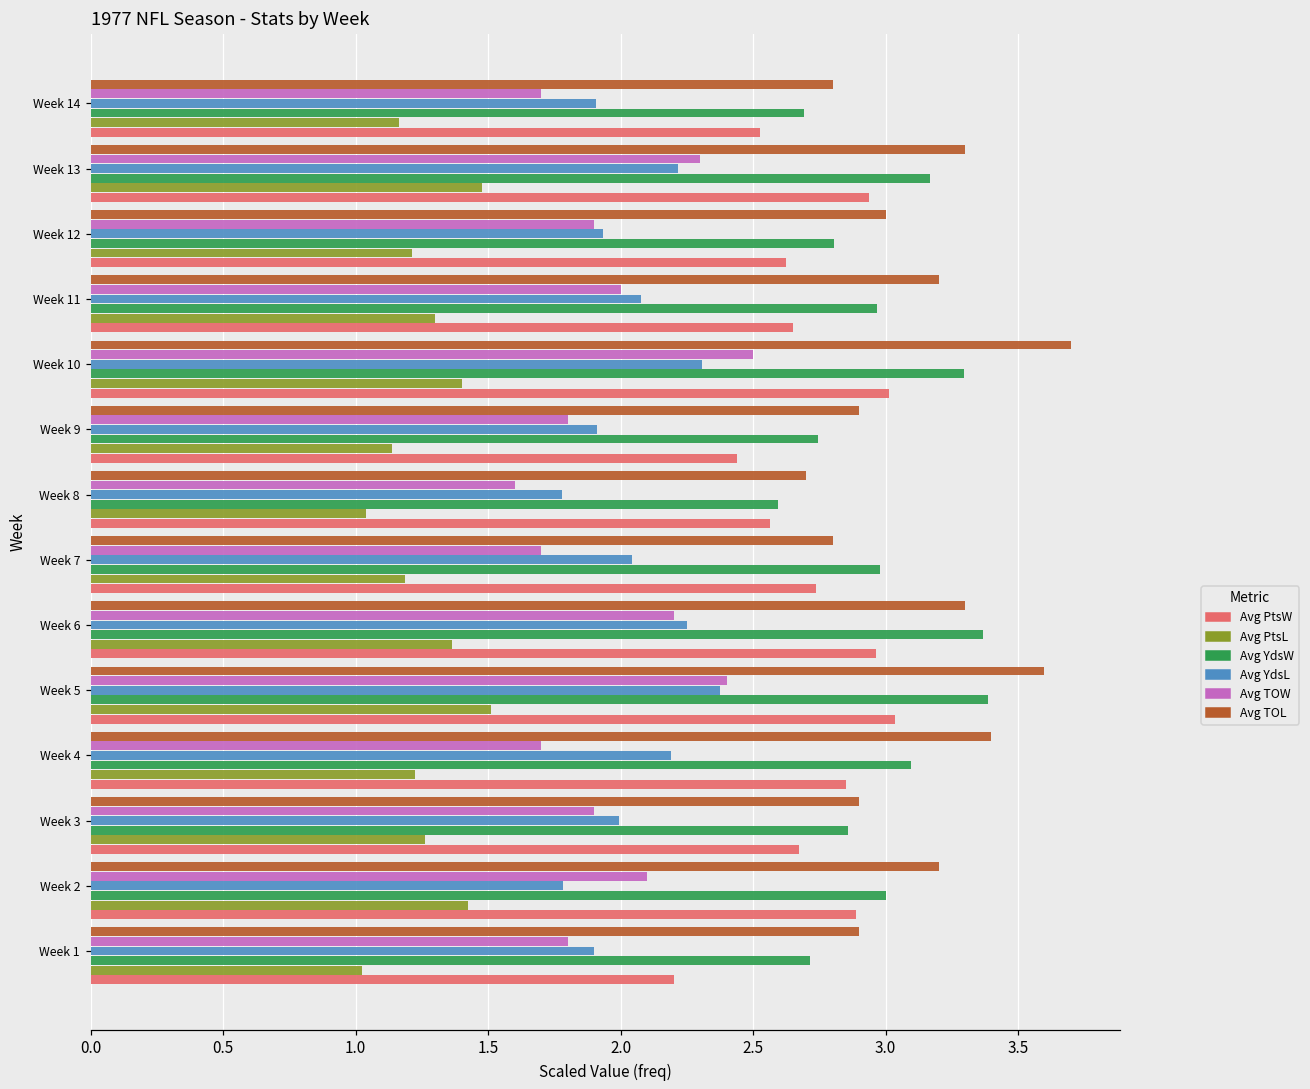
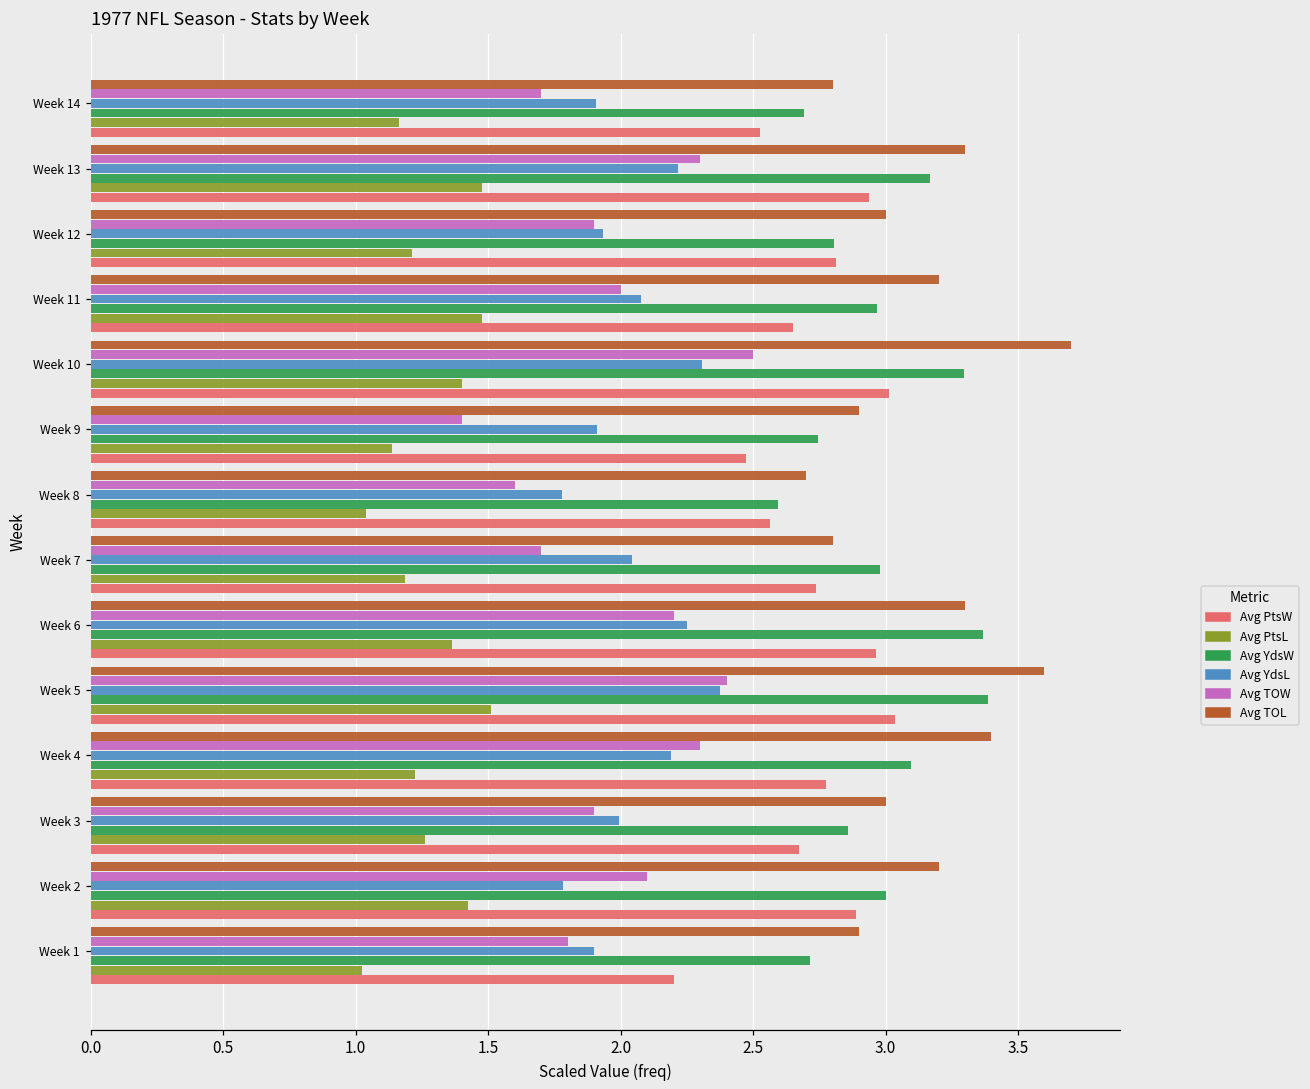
Avg PtsW, Week 12: 2.63 -> 2.81
Avg PtsL, Week 11: 1.30 -> 1.48
Avg TOW, Week 9: 1.8 -> 1.4
Avg PtsW, Week 9: 2.44 -> 2.48
Avg TOW, Week 4: 1.7 -> 2.3
Avg PtsW, Week 4: 2.85 -> 2.78
Avg TOL, Week 3: 2.9 -> 3.0
